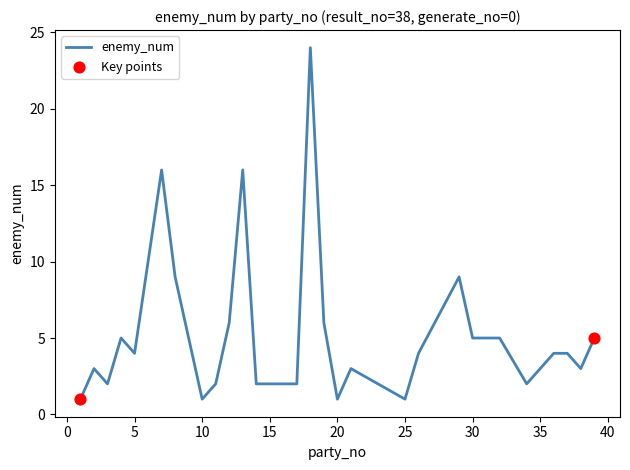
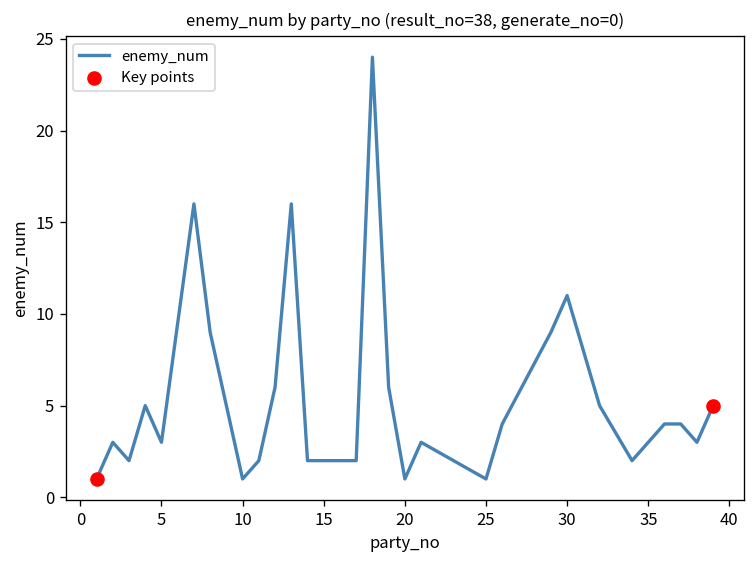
enemy_num, 5: 4 -> 3
enemy_num, 30: 5 -> 11
